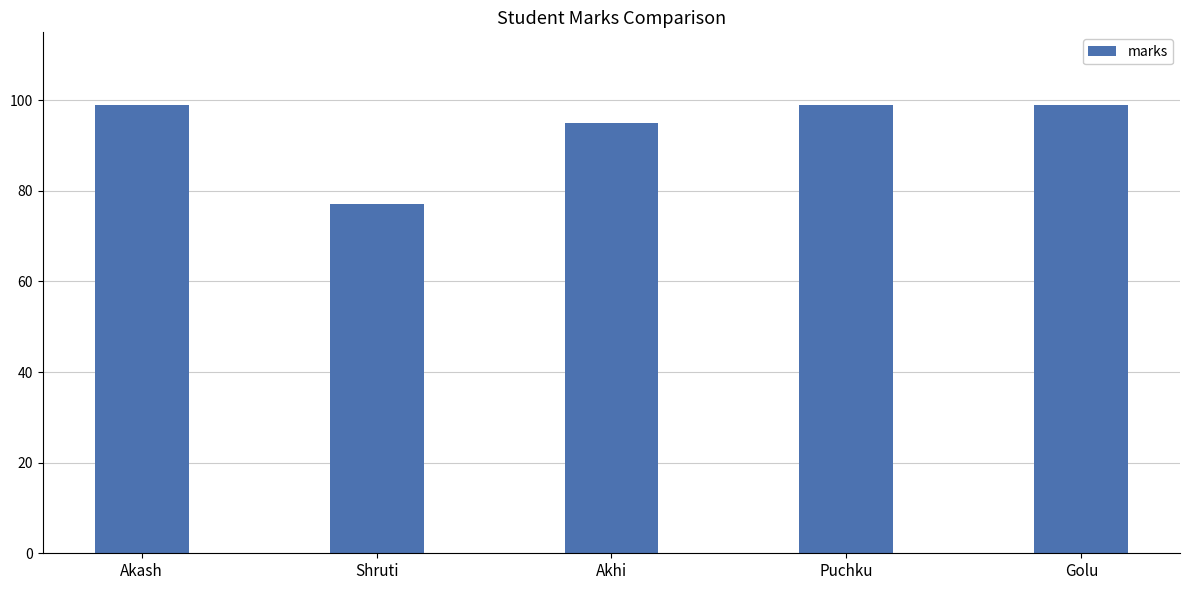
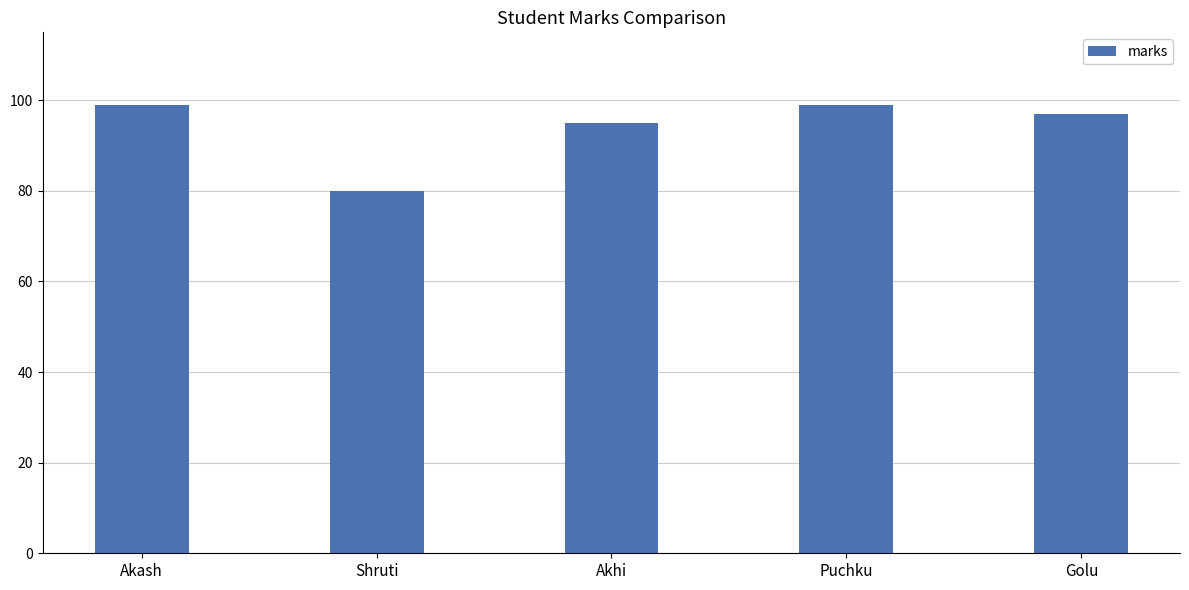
Shruti: 77 -> 80
Golu: 99 -> 97
